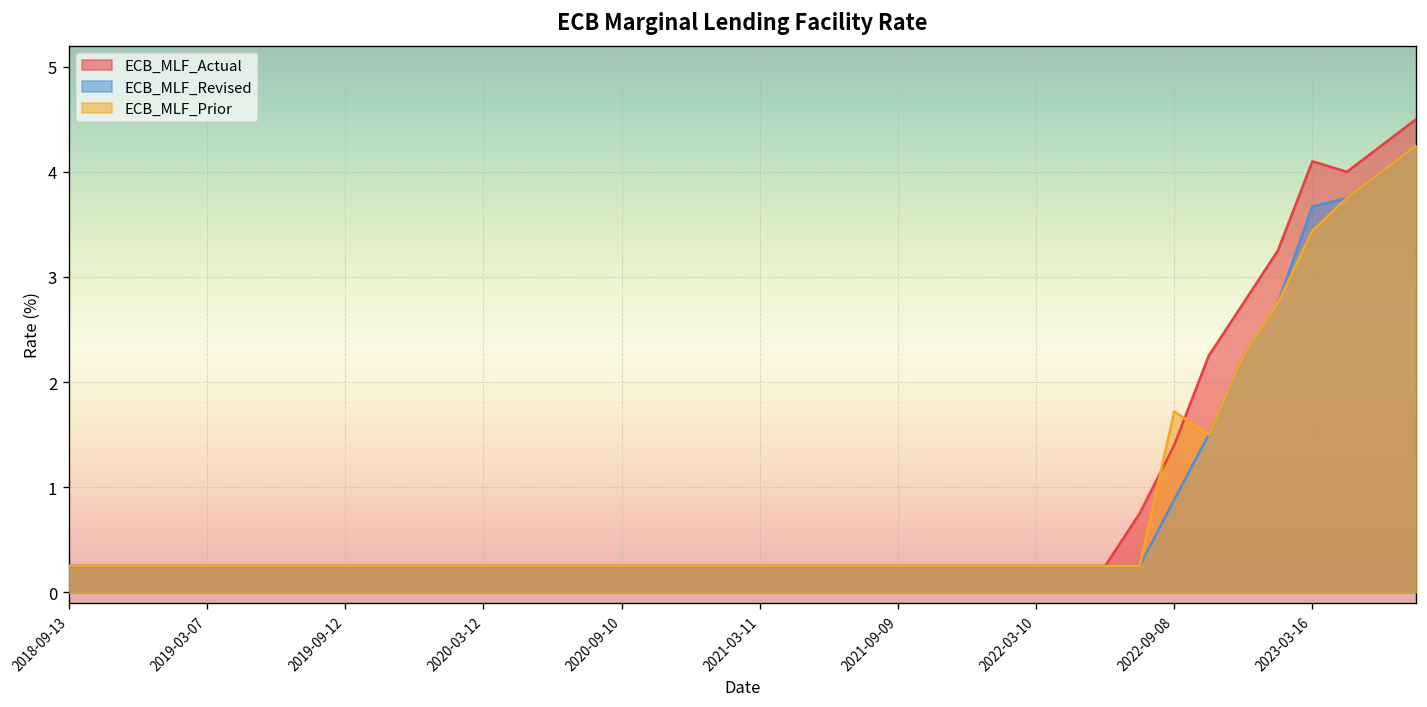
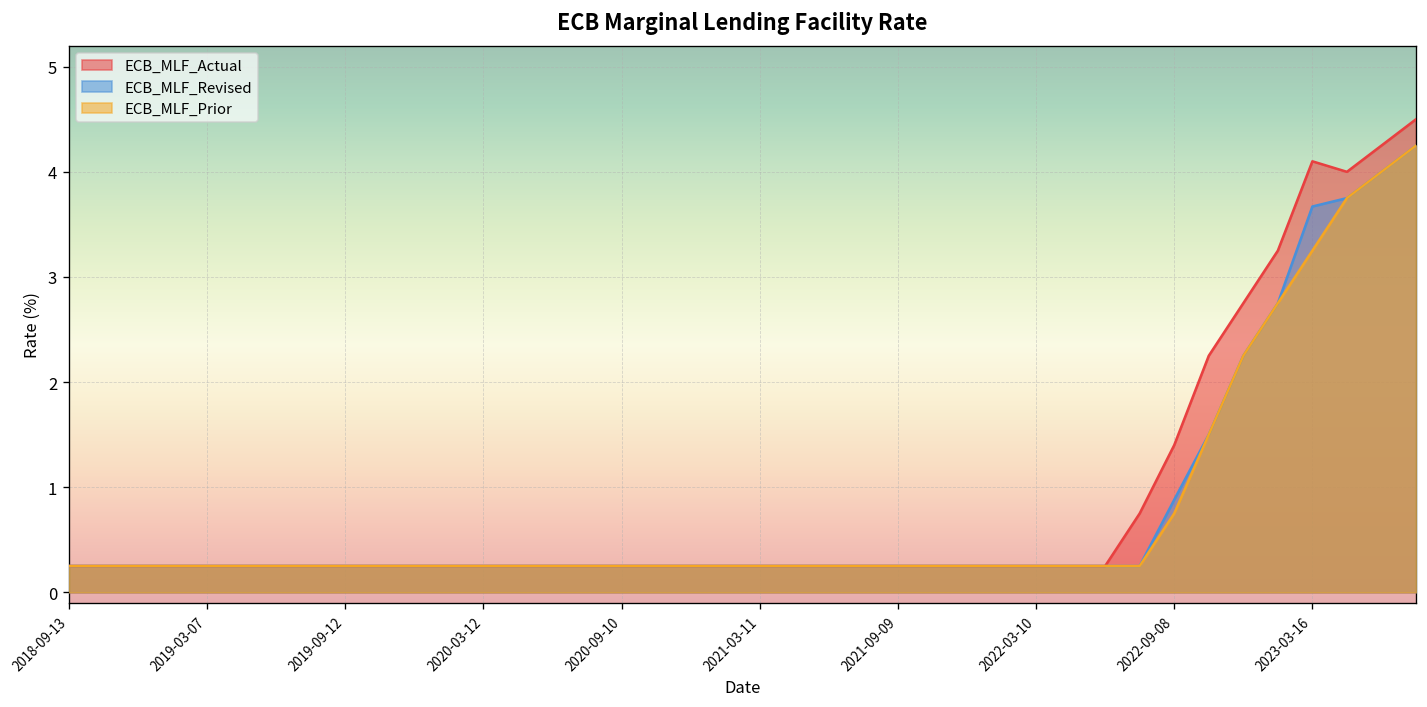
ECB_MLF_Prior, 2022-09-08: 1.7 -> 0.8
ECB_MLF_Prior, 2023-03-16: 3.4 -> 3.3
